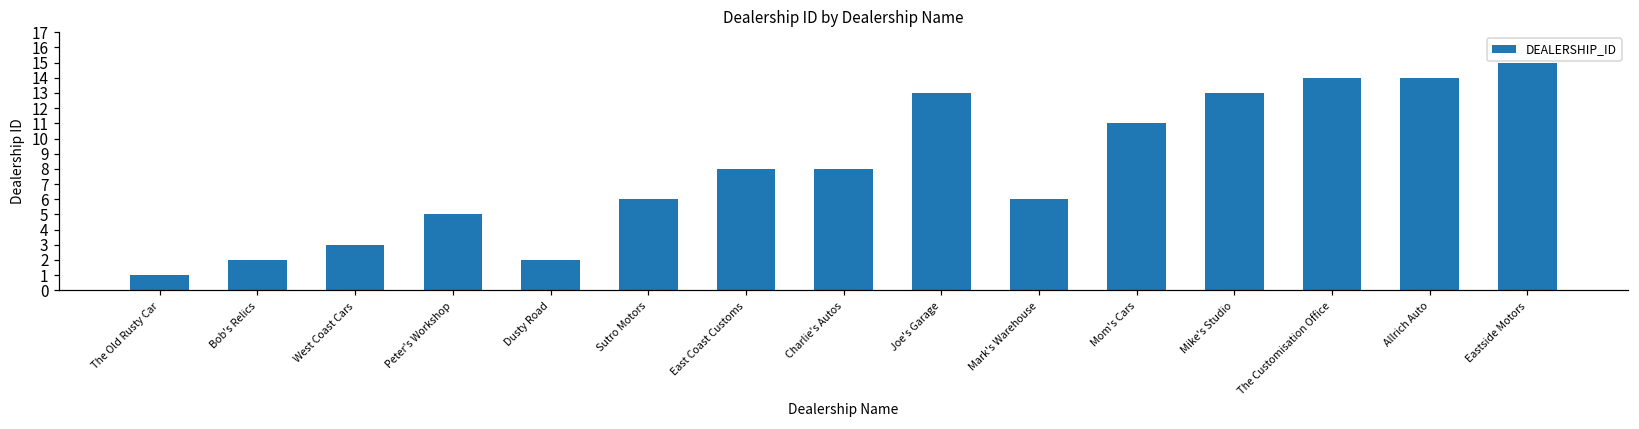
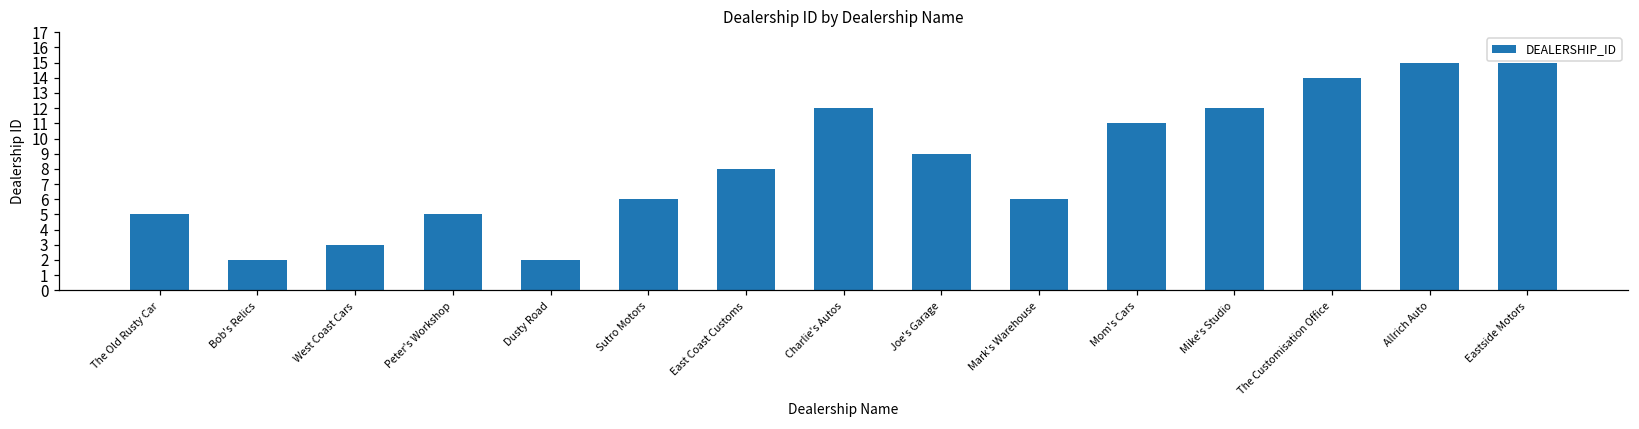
The Old Rusty Car: 1 -> 5
Charlie's Autos: 8 -> 12
Joe's Garage: 13 -> 9
Mike's Studio: 13 -> 12
Allrich Auto: 14 -> 15
